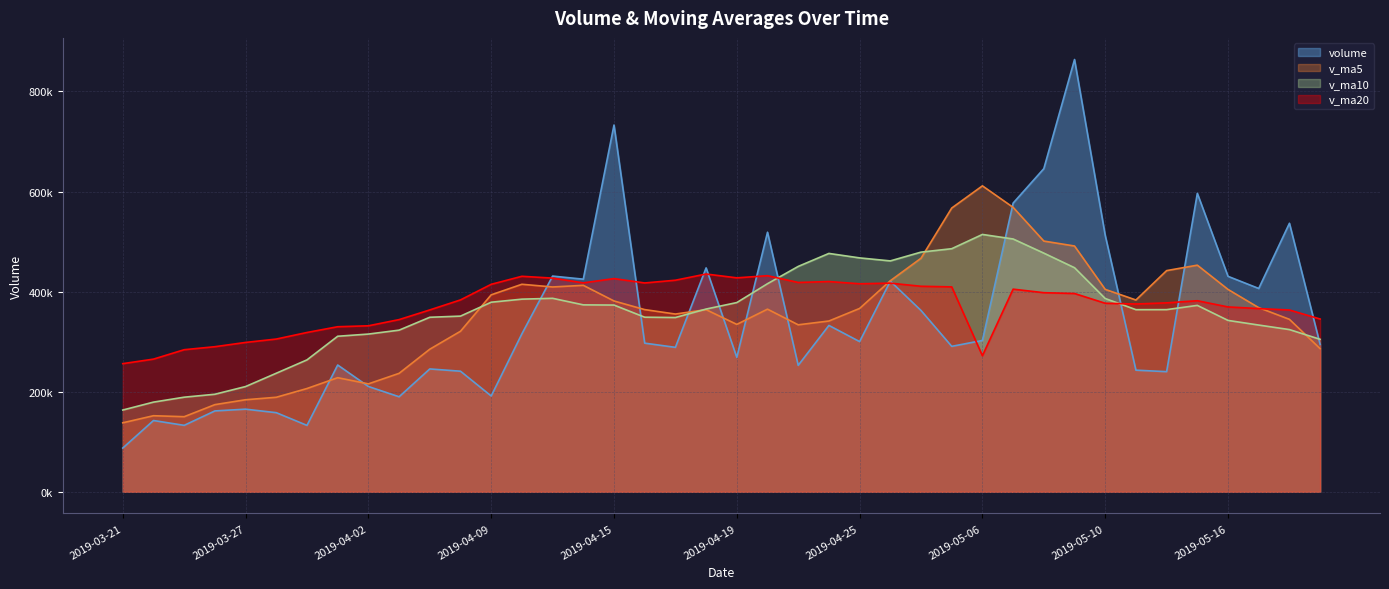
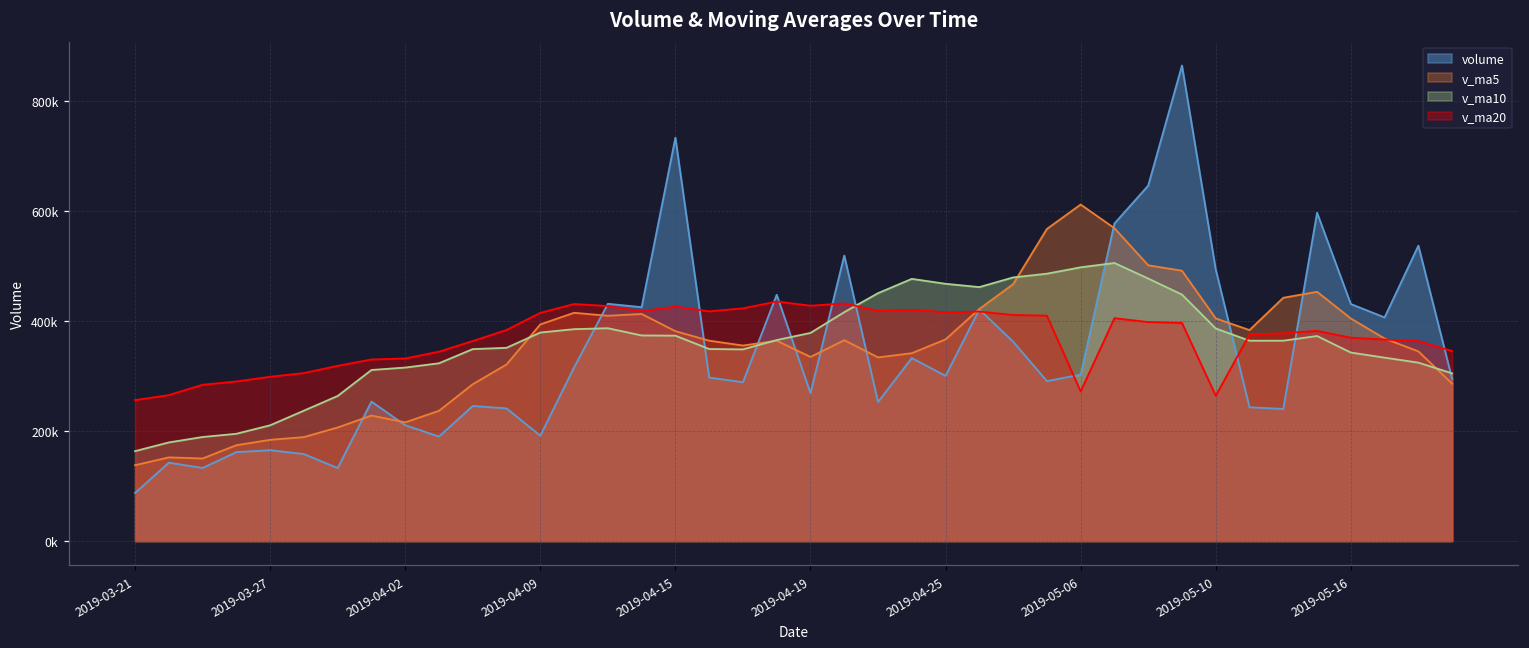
v_ma10, 2019-05-06: 510000 -> 500000
volume, 2019-05-10: 510000 -> 490000
v_ma20, 2019-05-10: 380000 -> 260000
